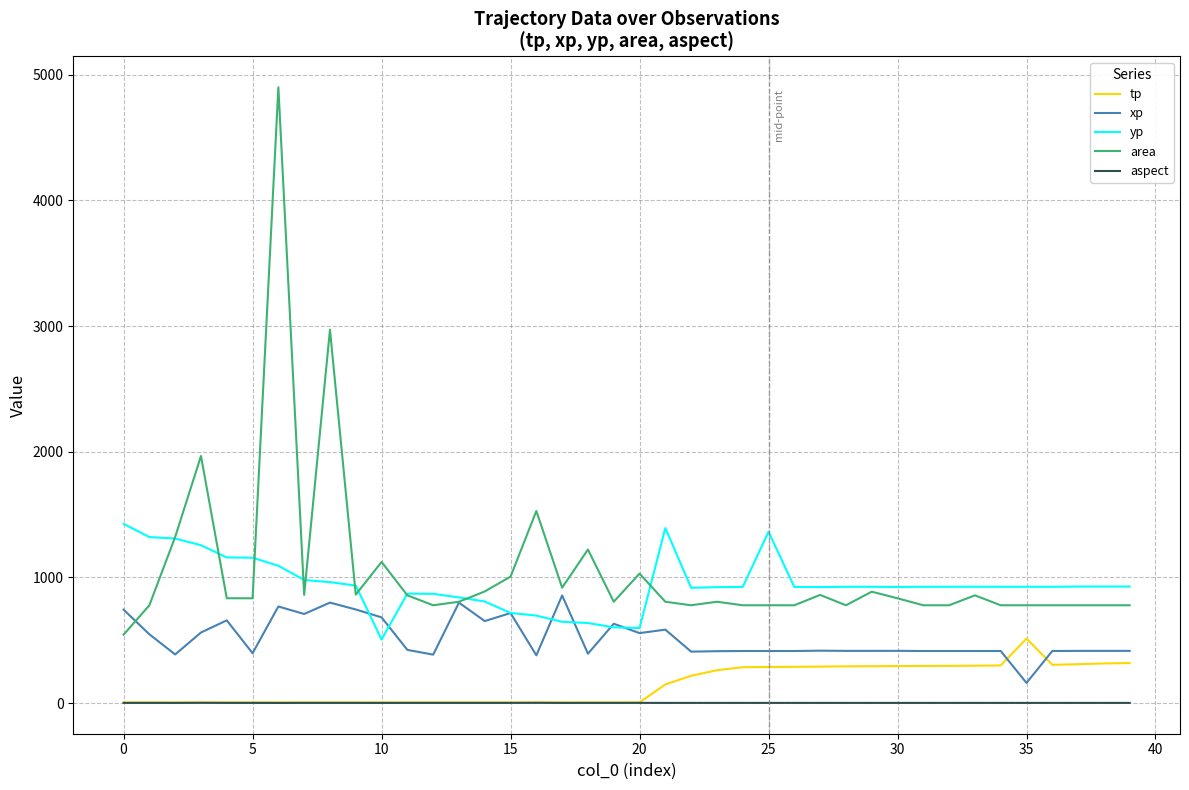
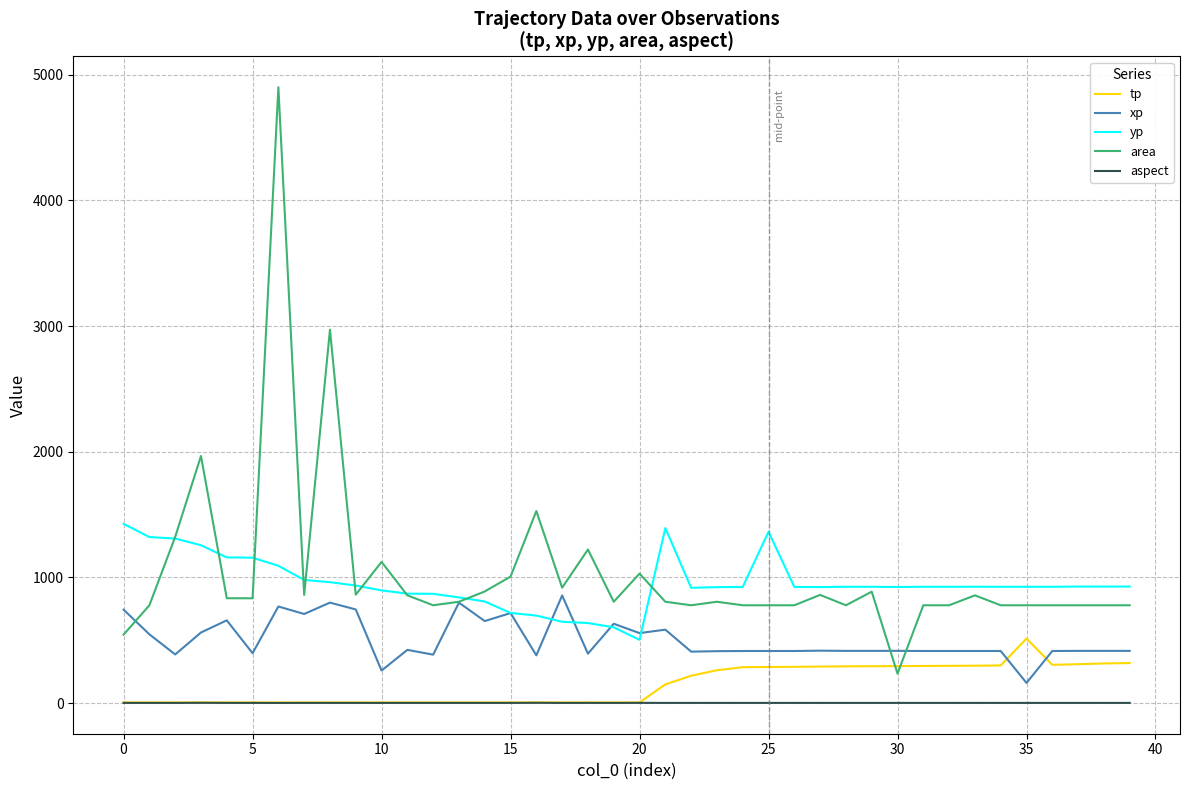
xp, 10: 680 -> 260
yp, 10: 510 -> 900
yp, 20: 600 -> 500
area, 30: 830 -> 230
